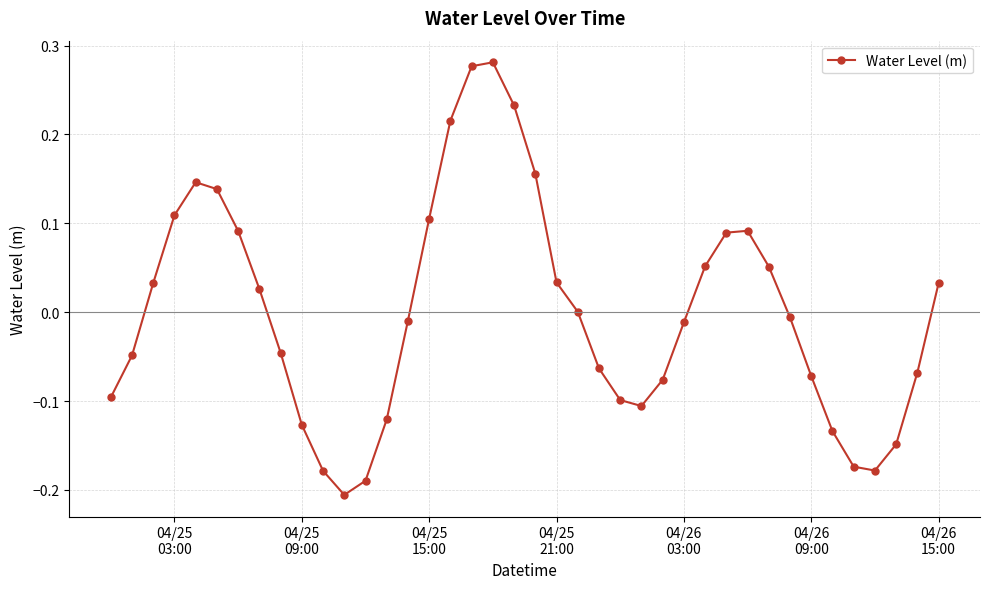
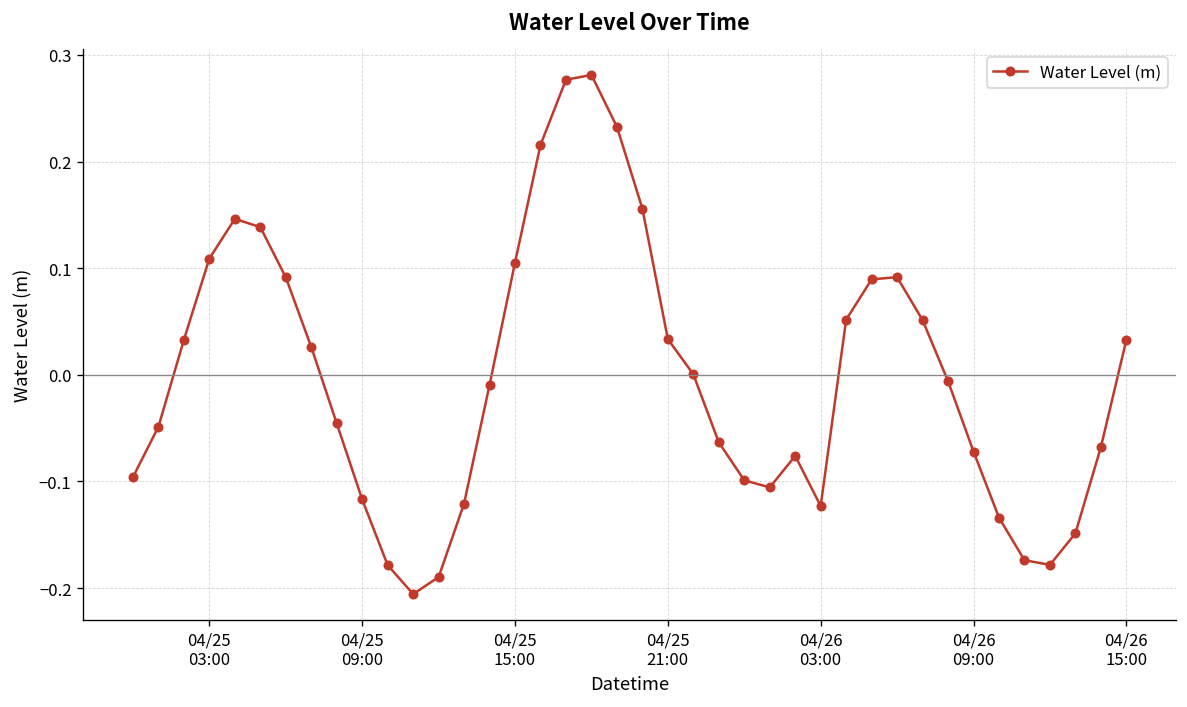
04/25 09:00: -0.13 -> -0.12
04/26 03:00: -0.01 -> -0.12
